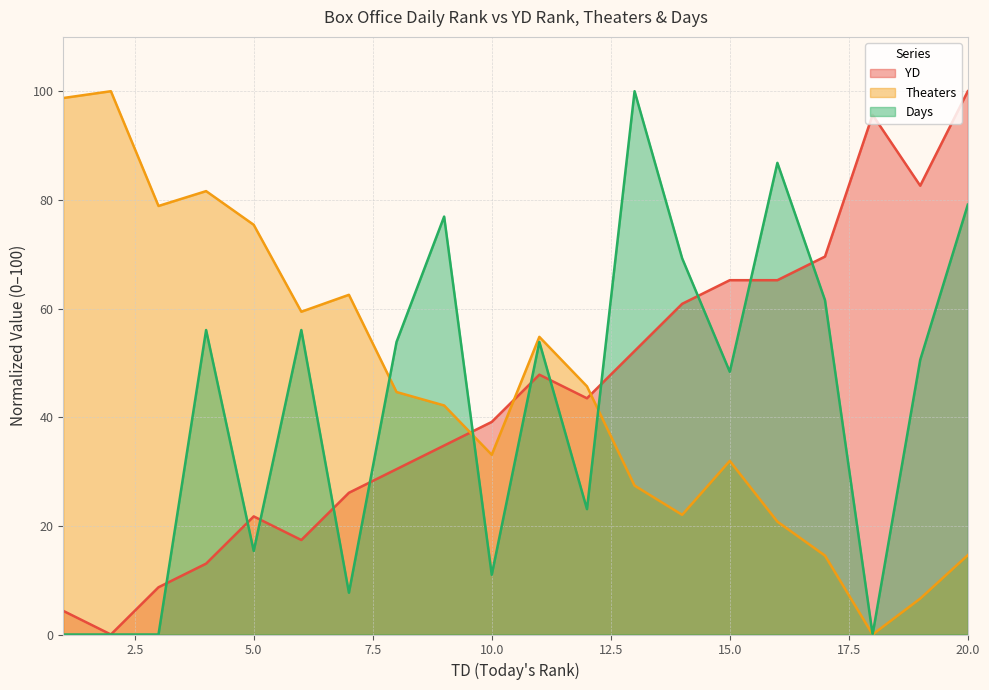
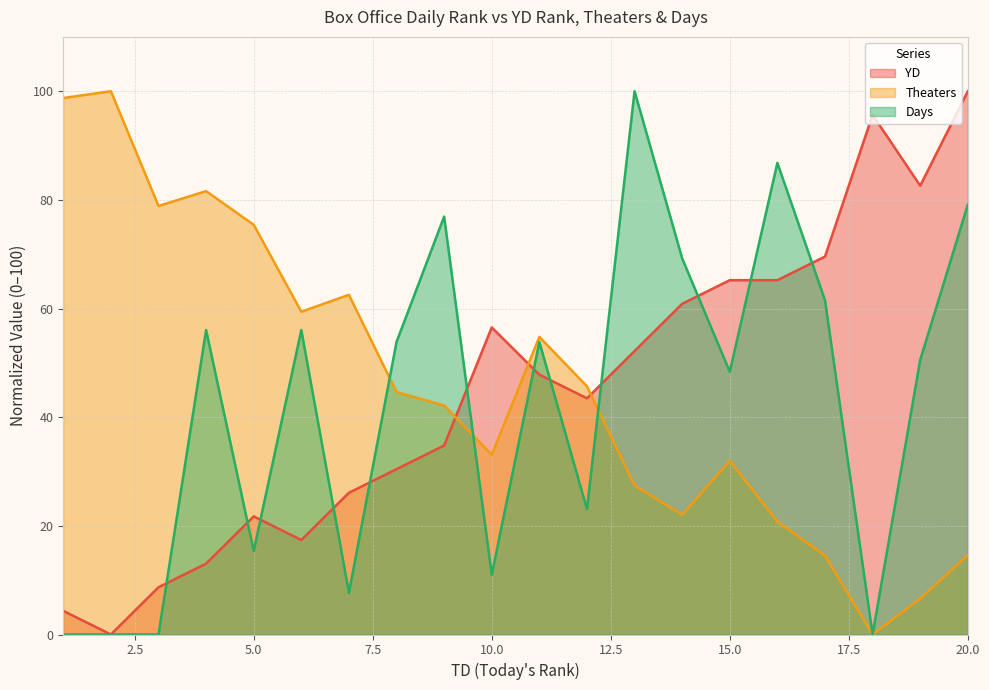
YD, 10.0: 39 -> 57
